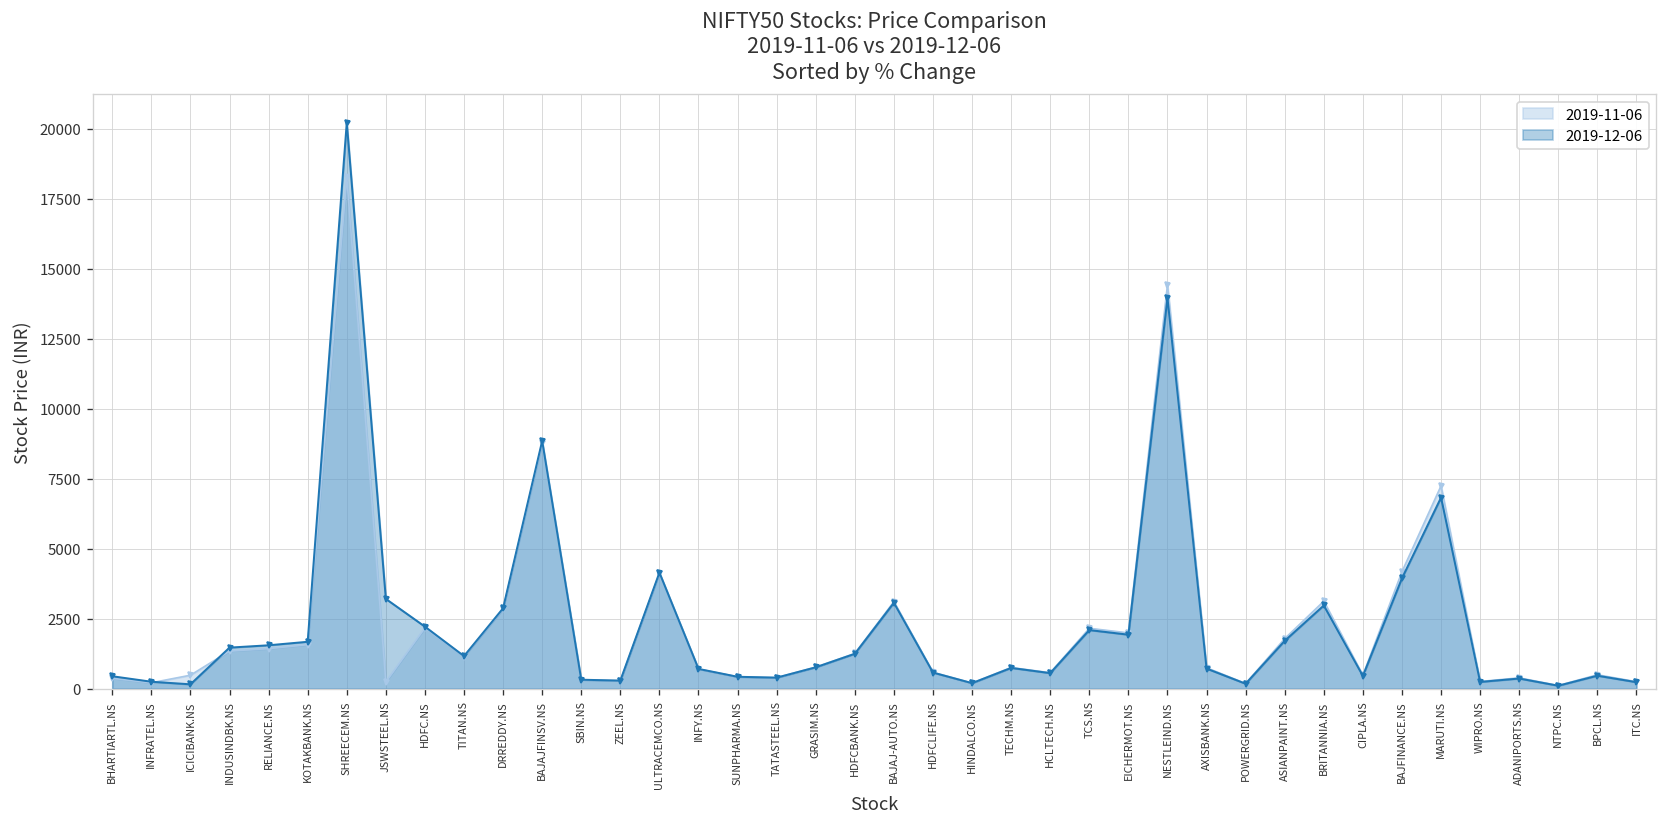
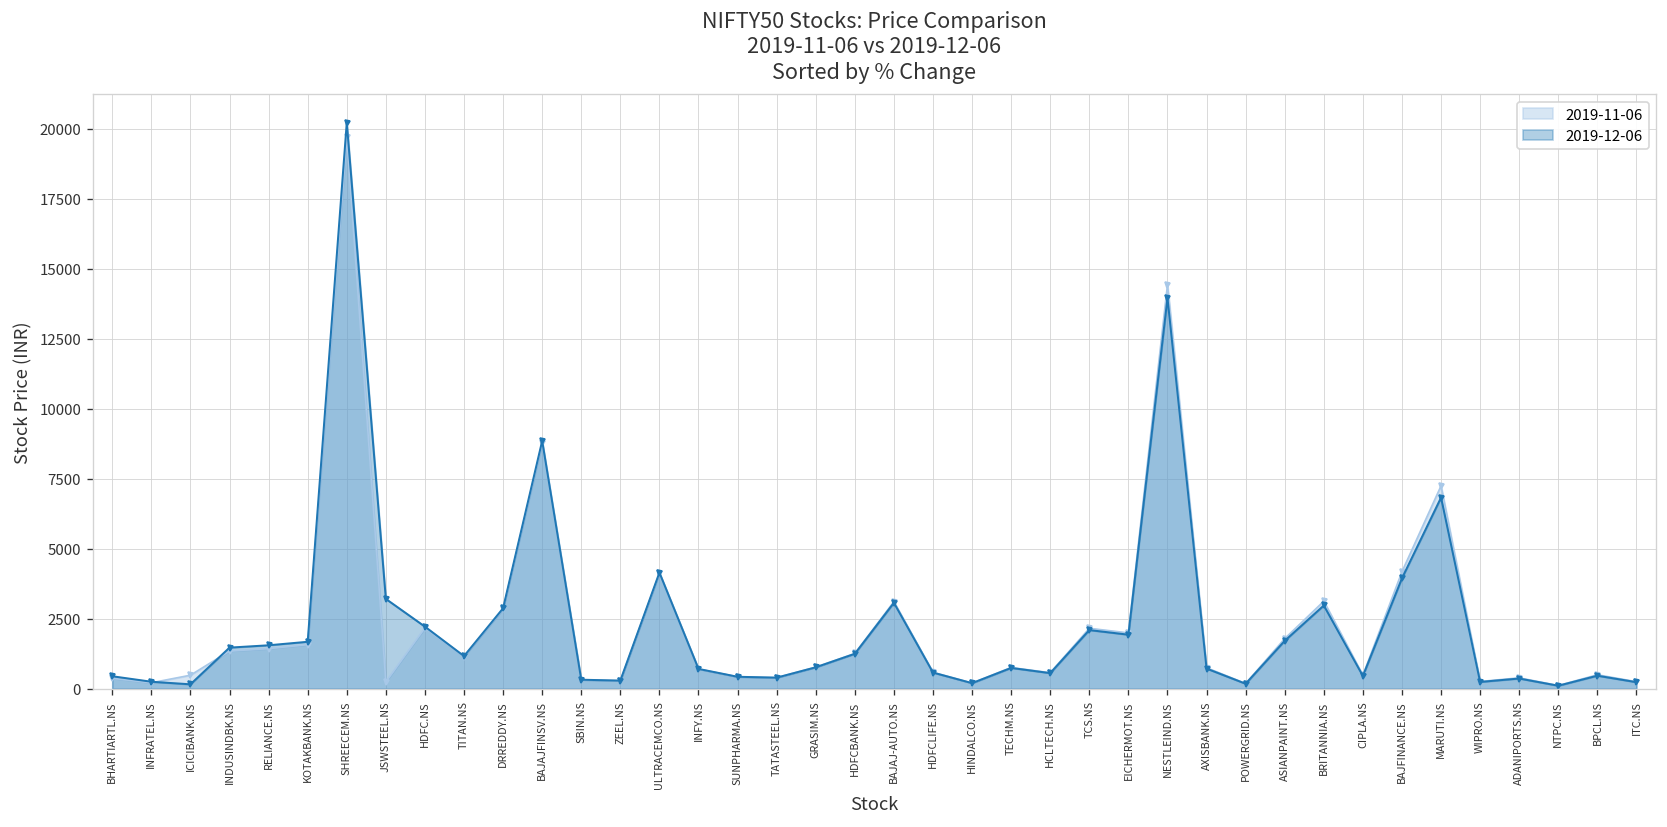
2019-11-06, SHREECEM.NS: 18300 -> 19700
